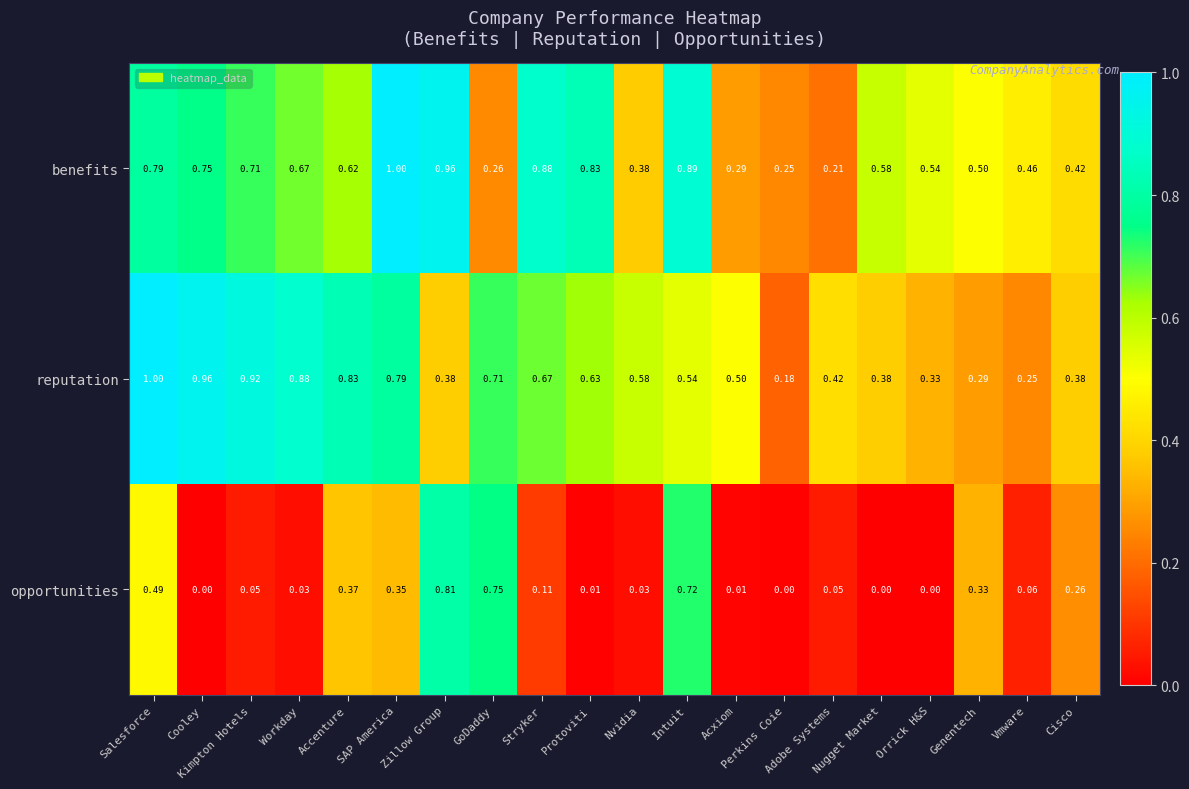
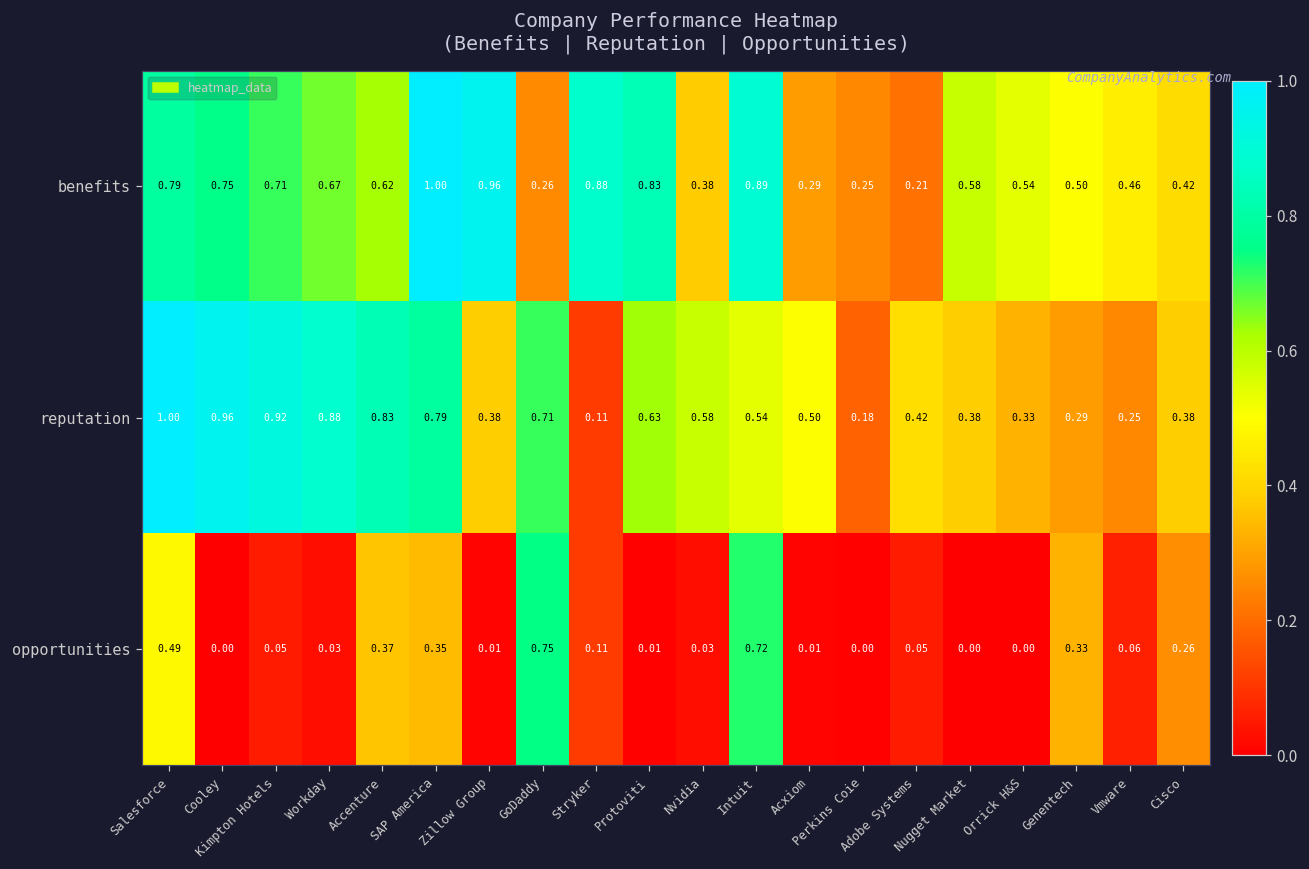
reputation, Stryker: 0.67 -> 0.11
opportunities, Zillow Group: 0.81 -> 0.01
